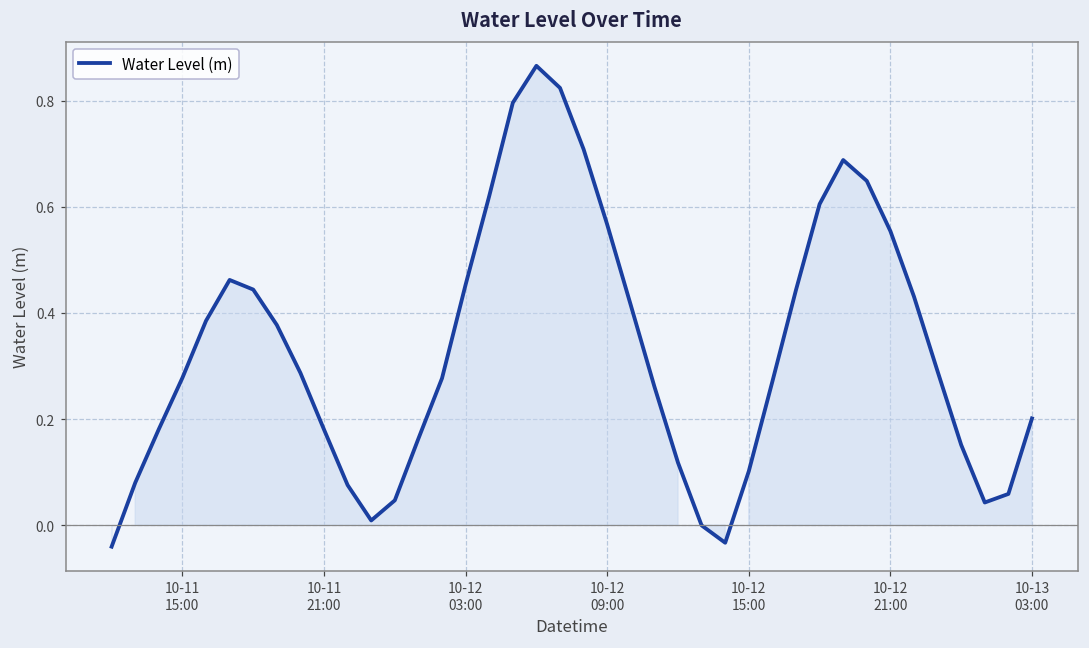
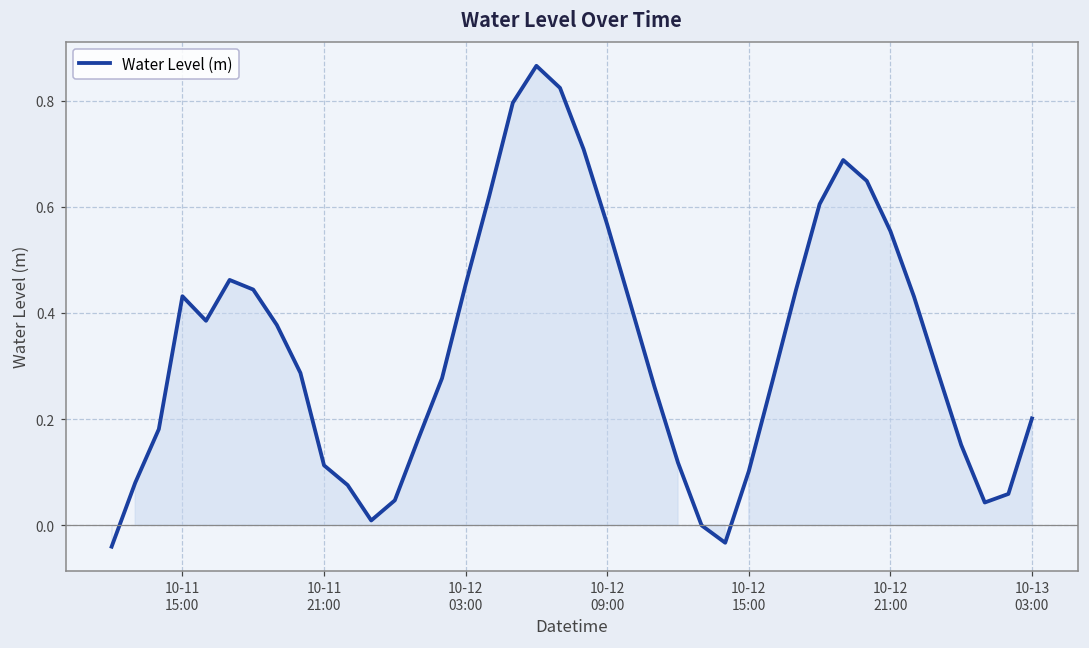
10-11 15:00: 0.28 -> 0.43
10-11 21:00: 0.18 -> 0.11
